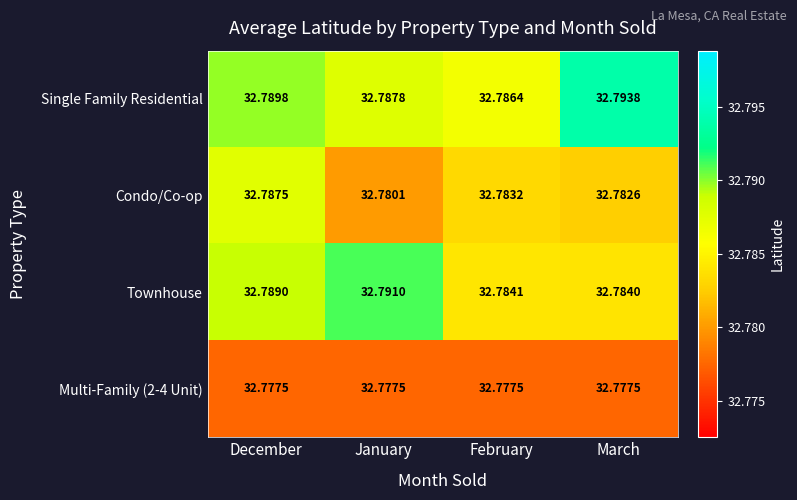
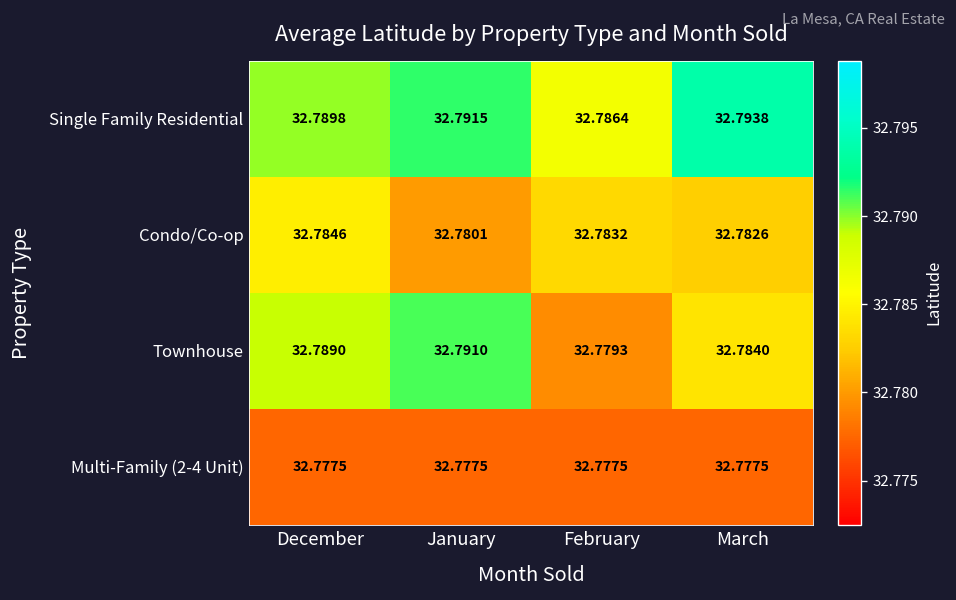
Single Family Residential, January: 32.7878 -> 32.7915
Condo/Co-op, December: 32.7875 -> 32.7846
Townhouse, February: 32.7841 -> 32.7793
